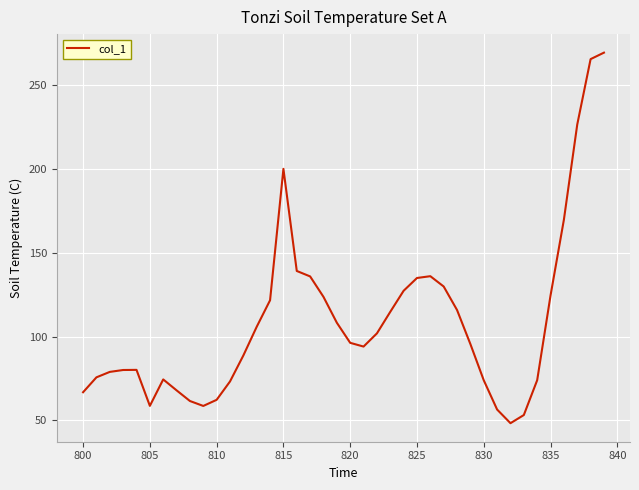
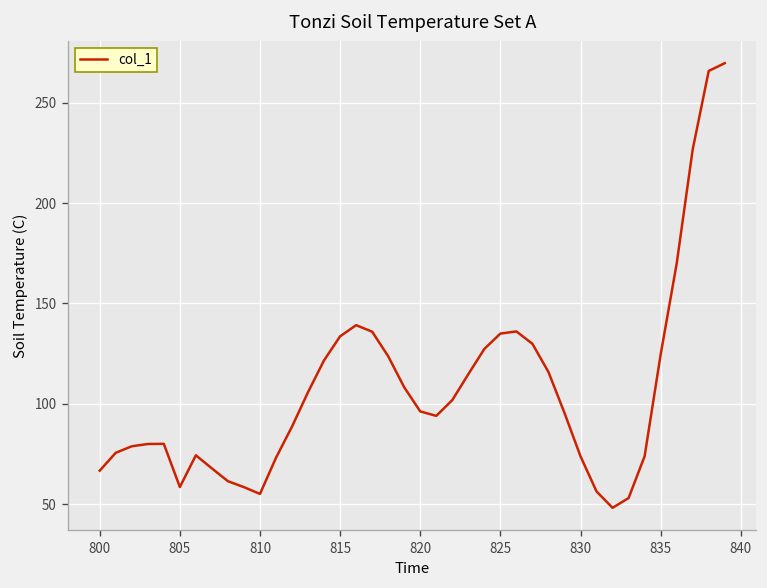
810: 62 -> 55
815: 200 -> 134
